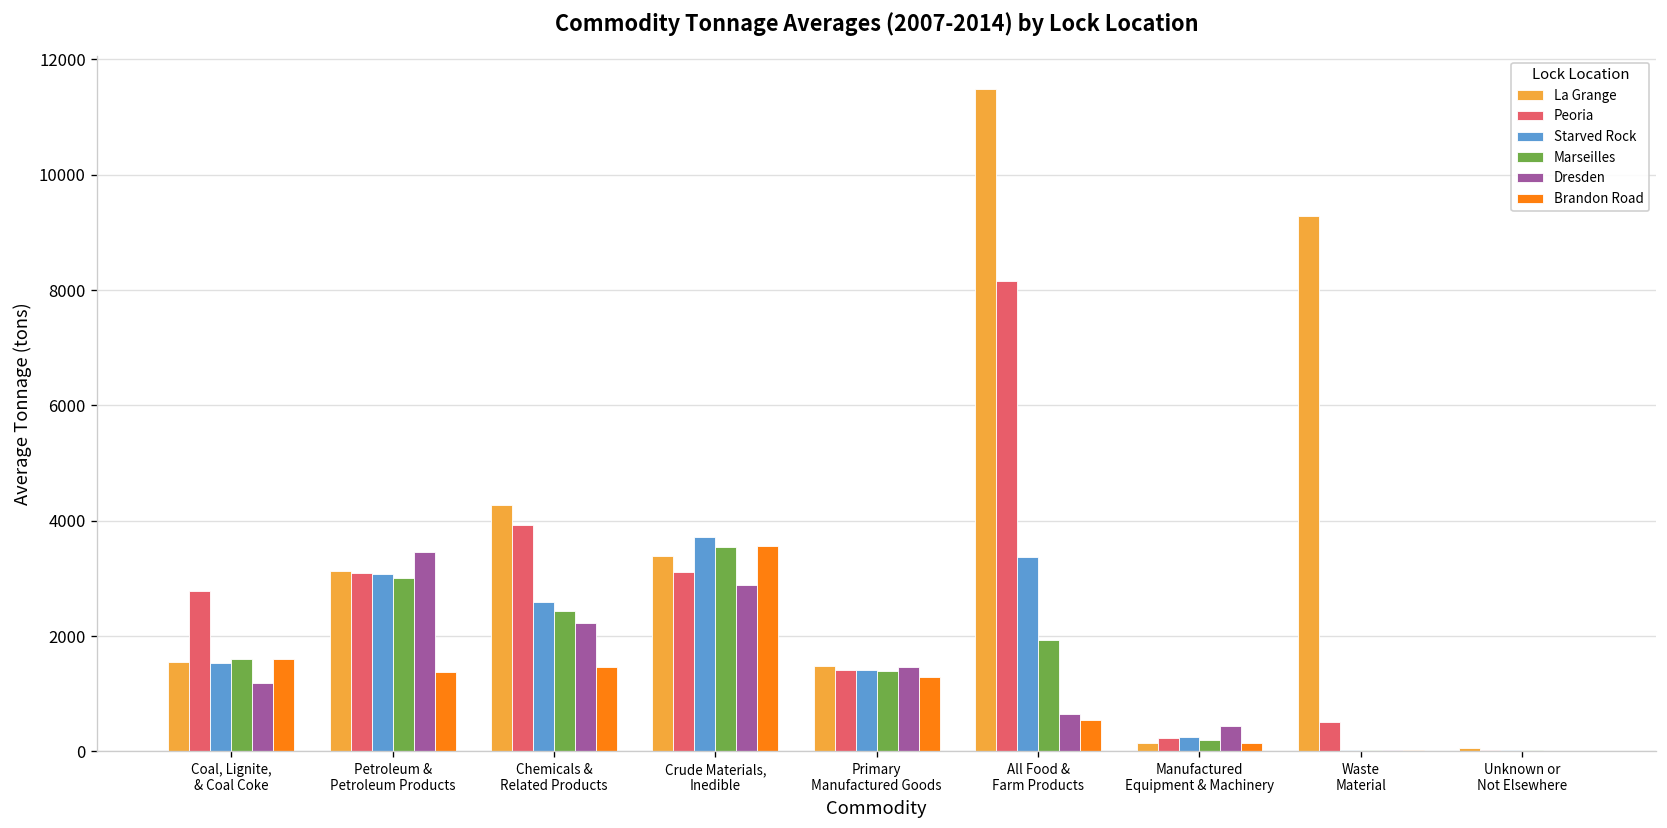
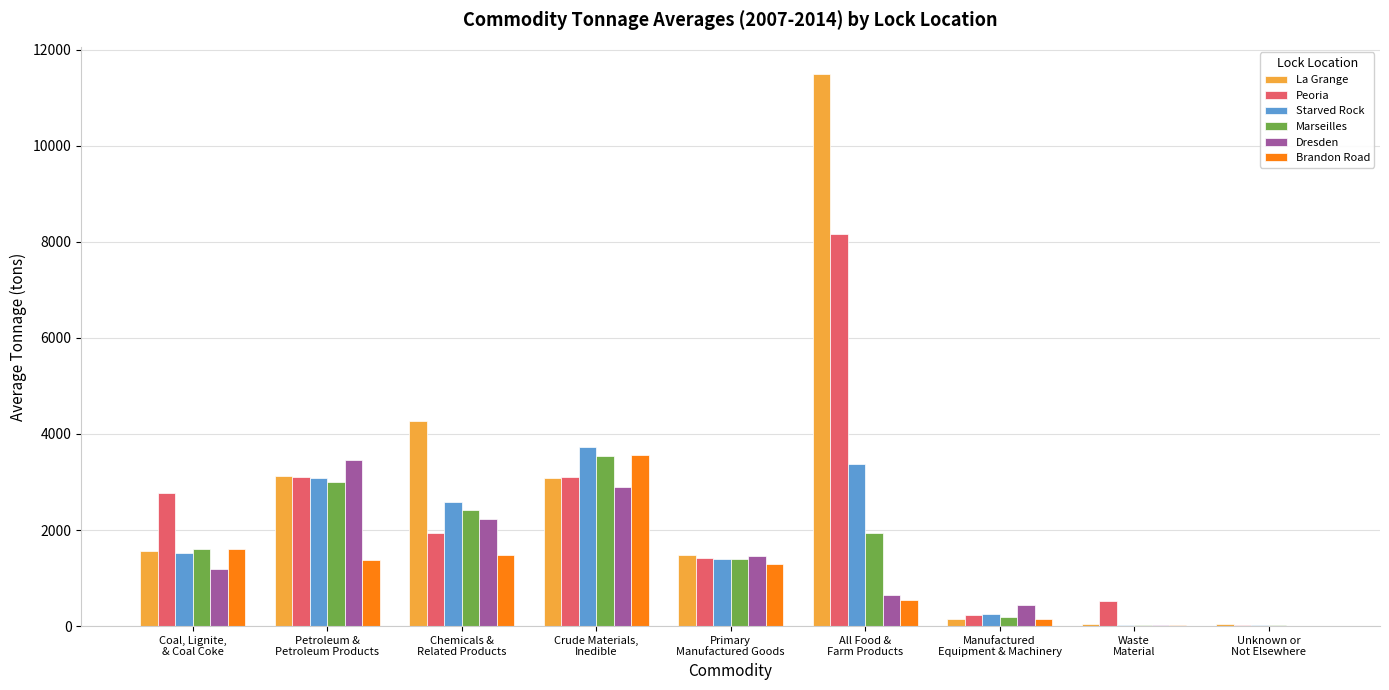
Peoria, Chemicals & Related Products: 3900 -> 1900
La Grange, Crude Materials, Inedible: 3400 -> 3100
La Grange, Waste Material: 9300 -> 0
